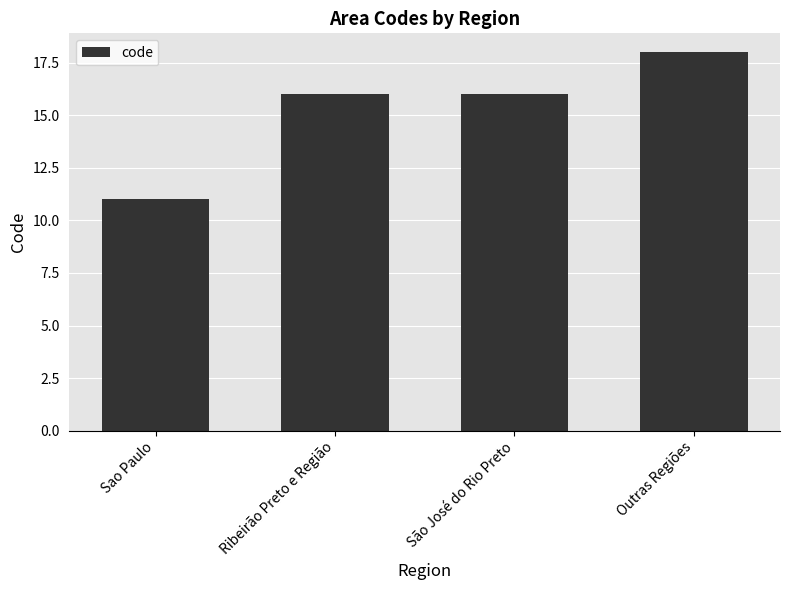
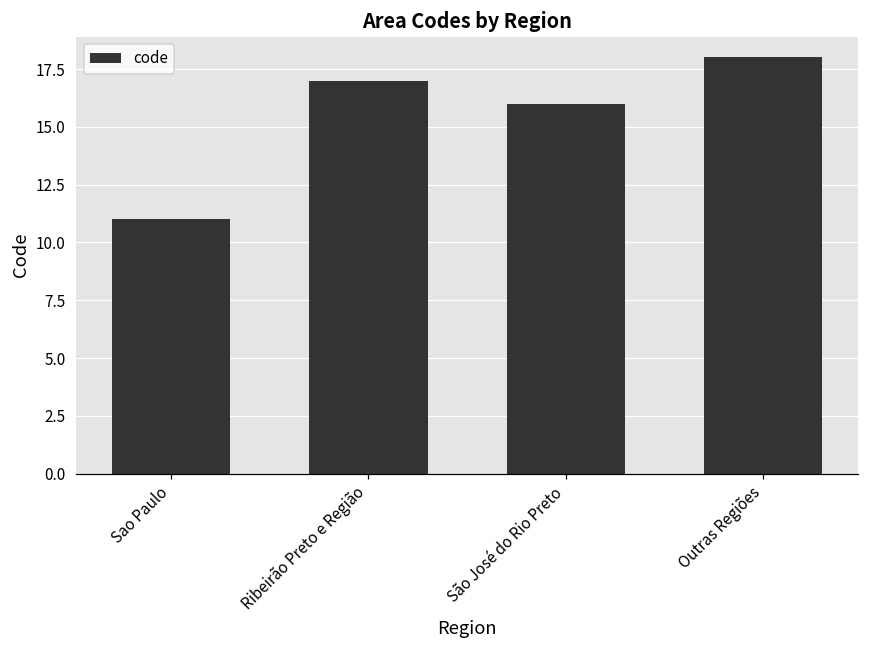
Ribeirão Preto e Região: 16 -> 17
